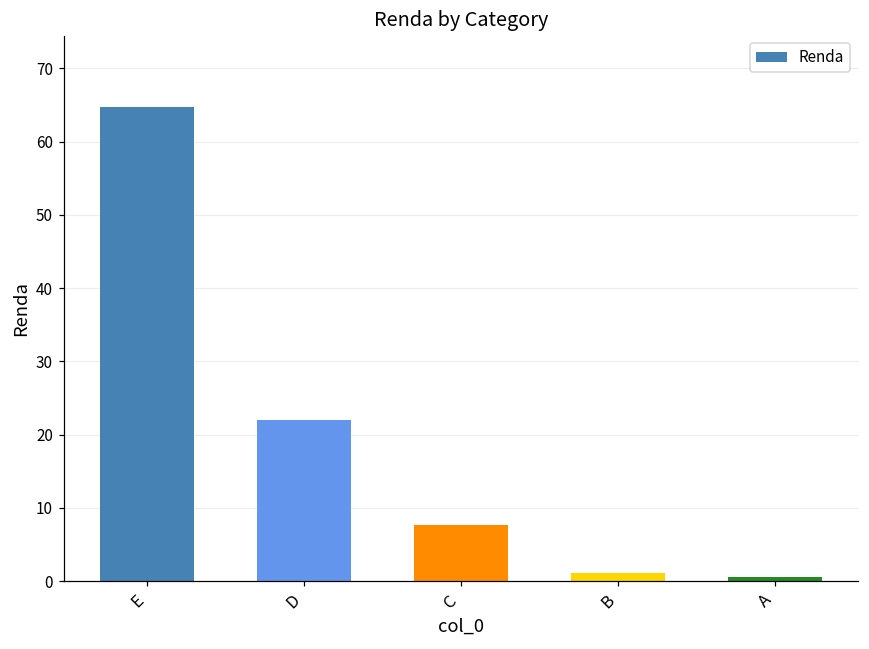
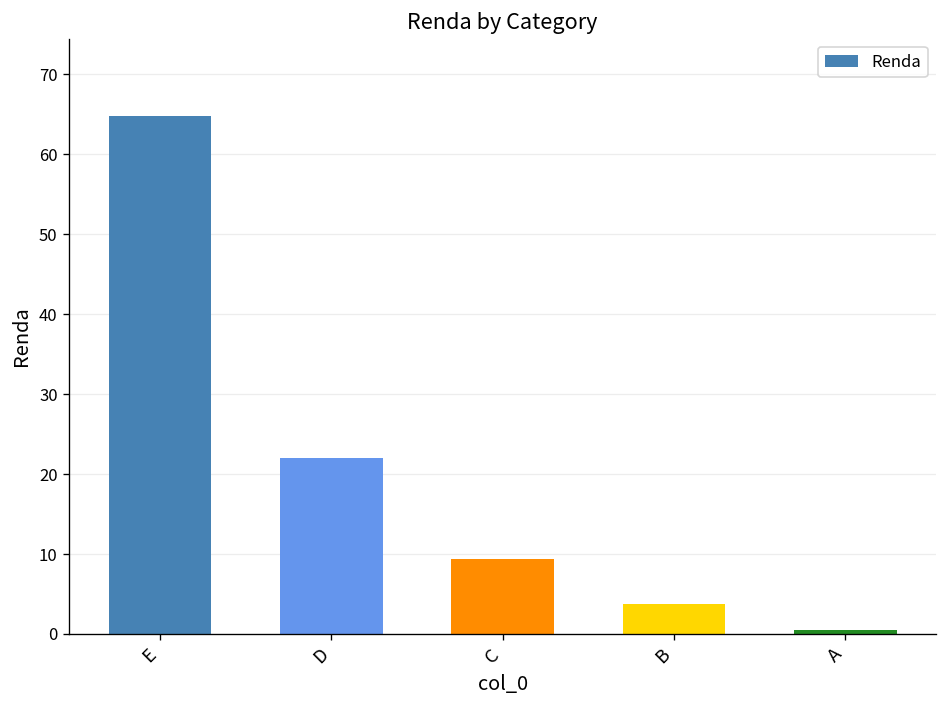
C: 8 -> 9
B: 1 -> 4
